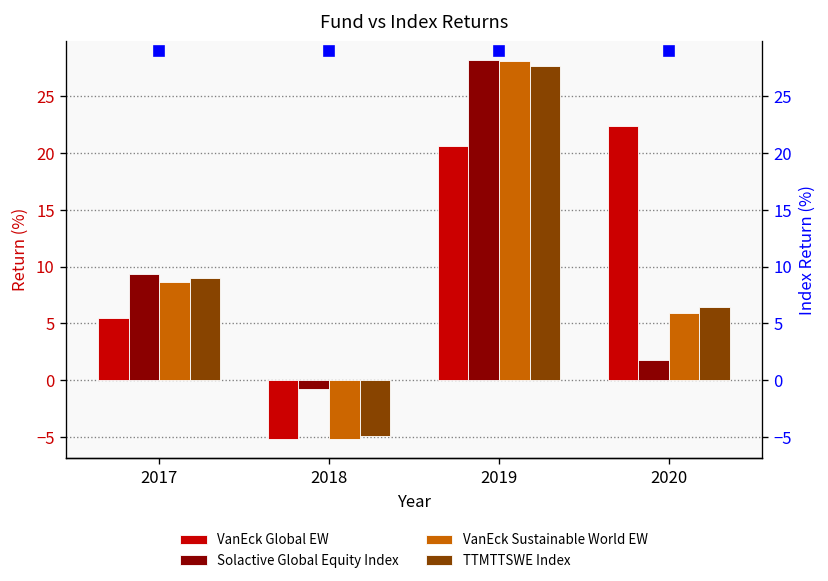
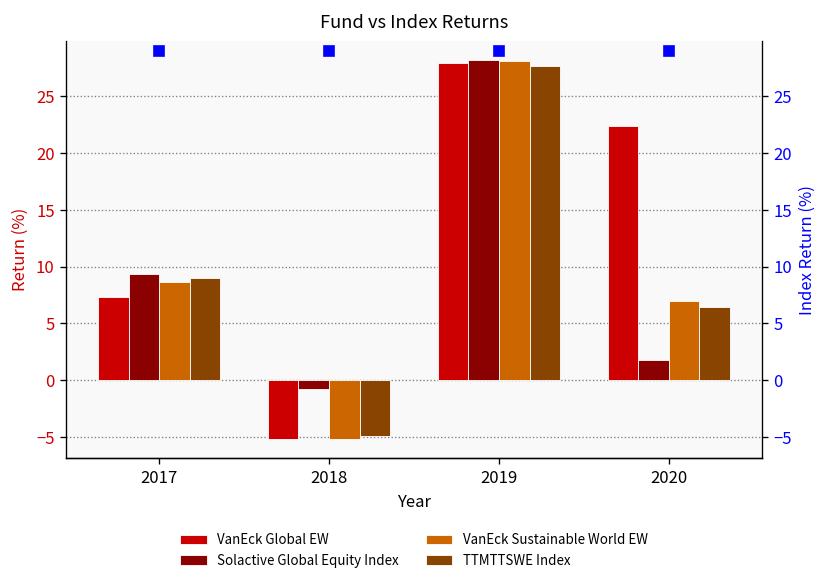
VanEck Global EW, 2017: 5 -> 7
VanEck Global EW, 2019: 21 -> 28
VanEck Sustainable World EW, 2020: 6 -> 7
